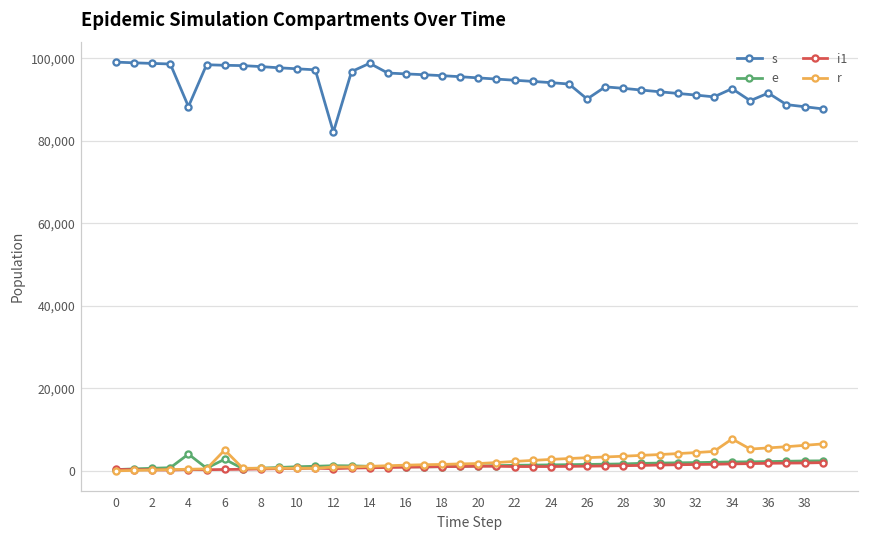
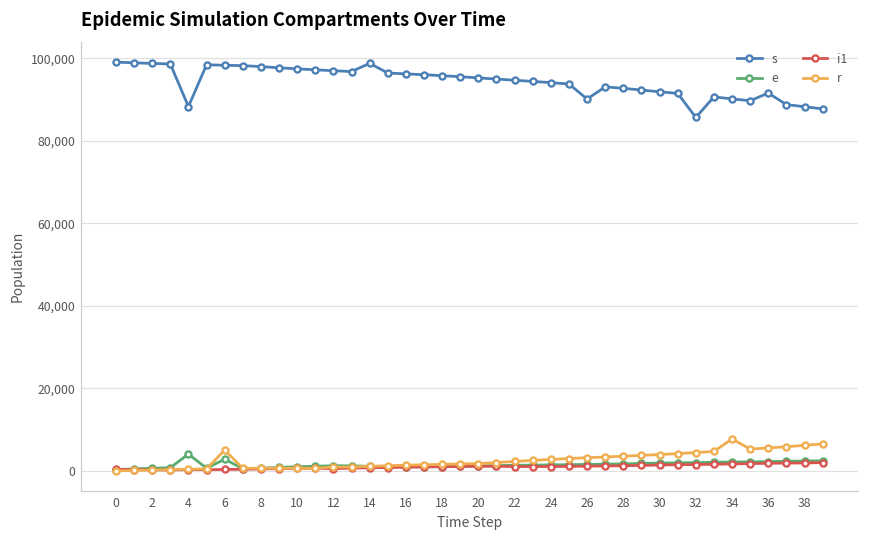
s, 12: 82,000 -> 97,000
s, 32: 91,000 -> 86,000
s, 34: 93,000 -> 90,000
